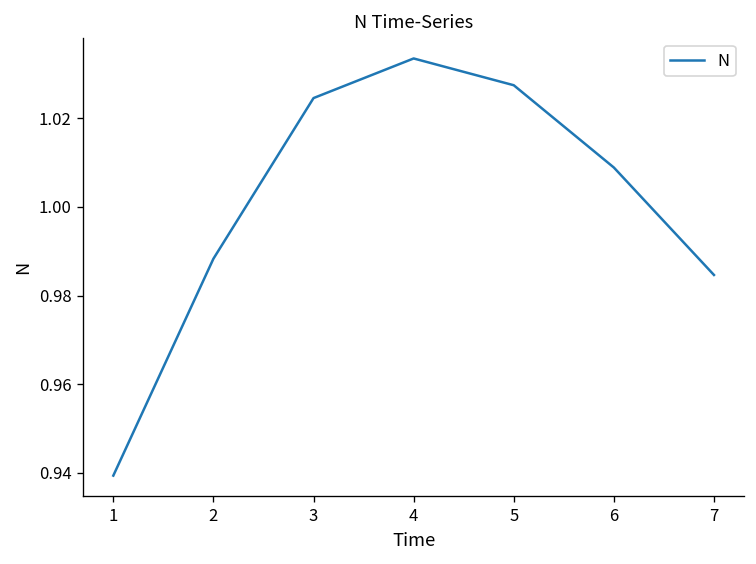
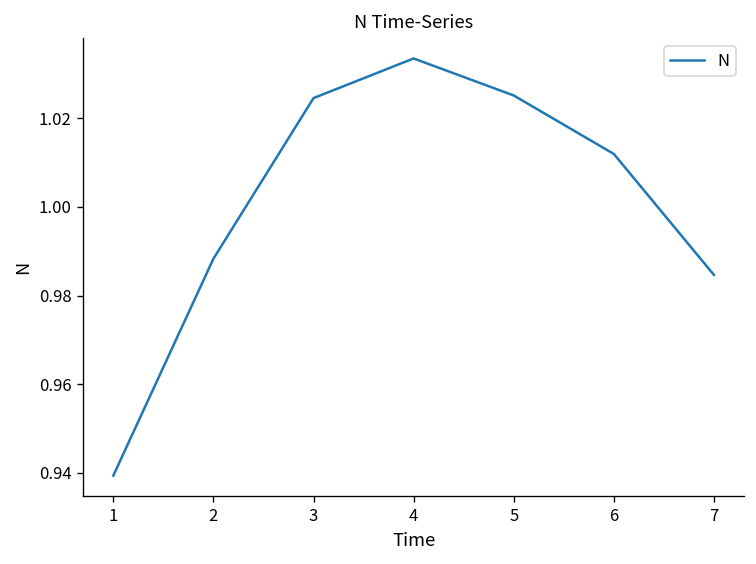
5: 1.027 -> 1.025
6: 1.009 -> 1.012
